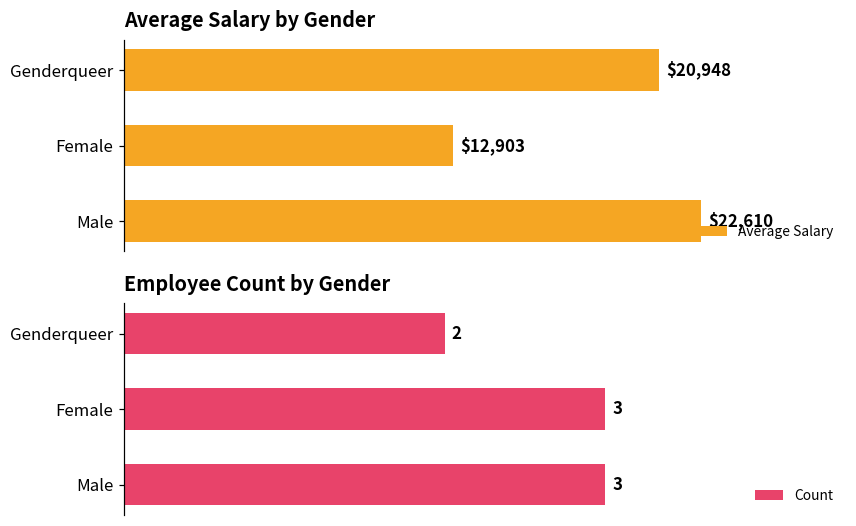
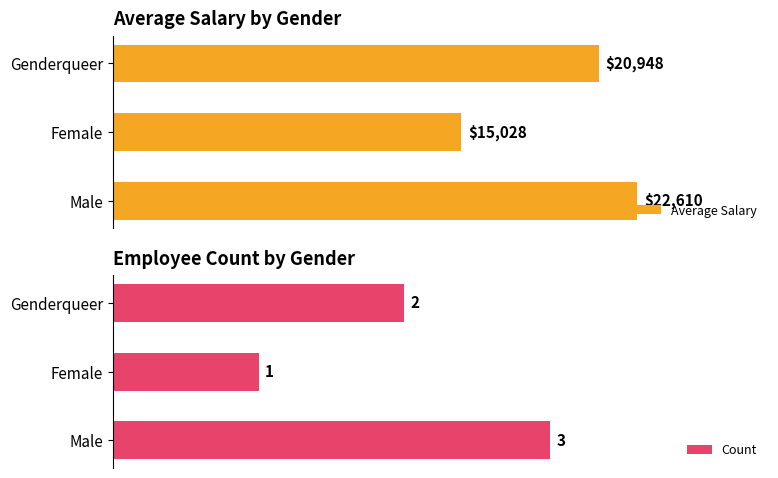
Average Salary by Gender, Female: $12,903 -> $15,028
Employee Count by Gender, Female: 3 -> 1
